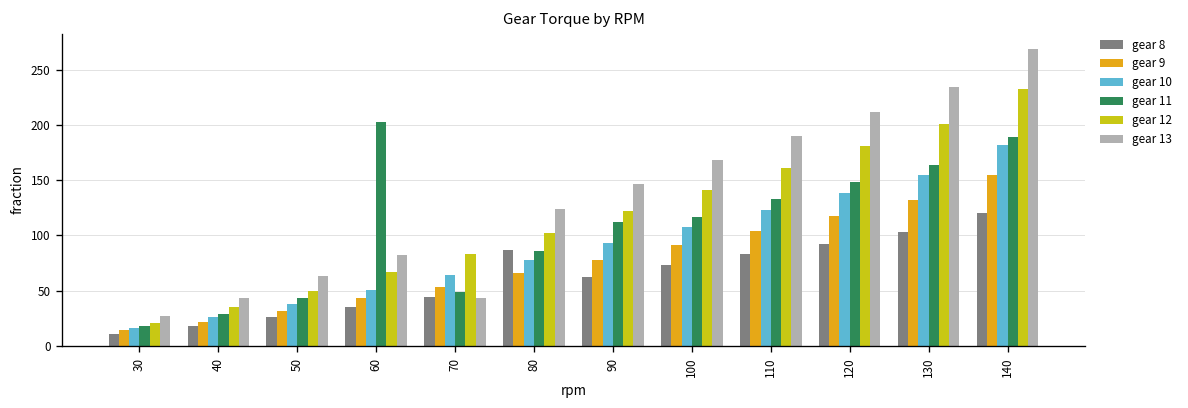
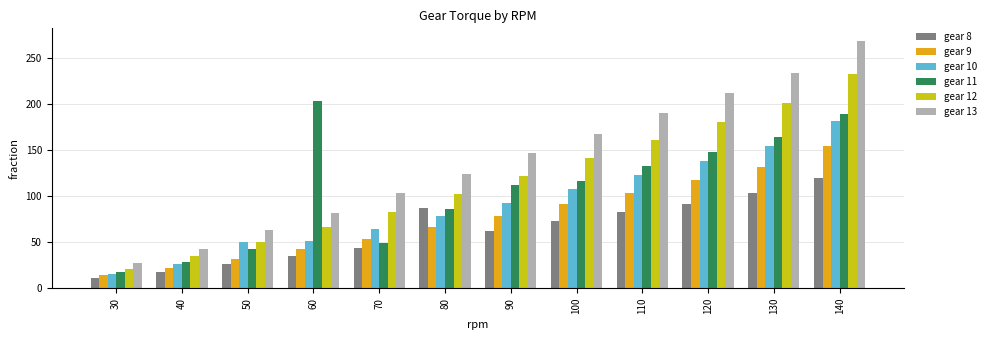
gear 10, 50: 40 -> 50
gear 13, 70: 40 -> 100
